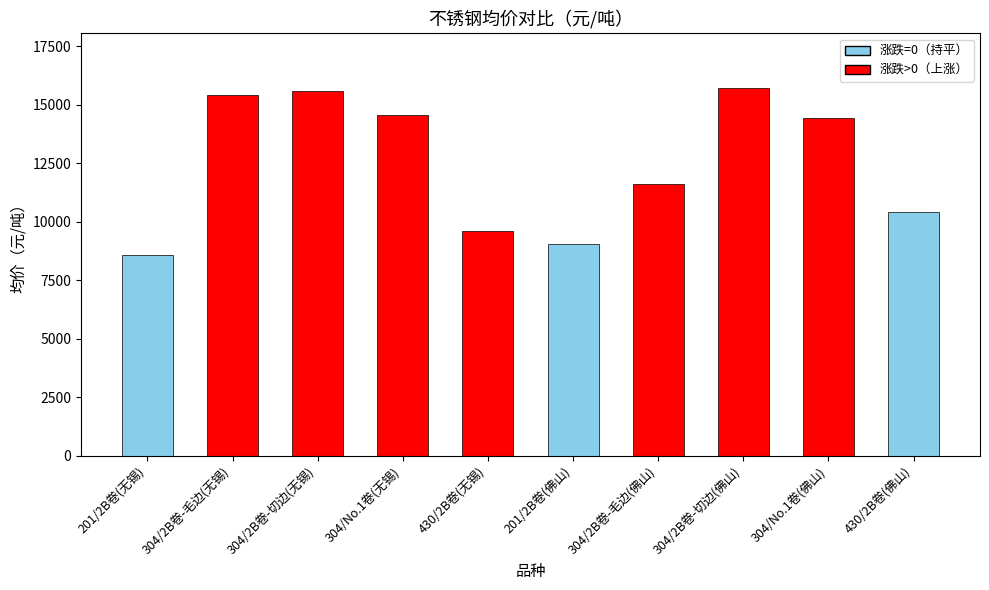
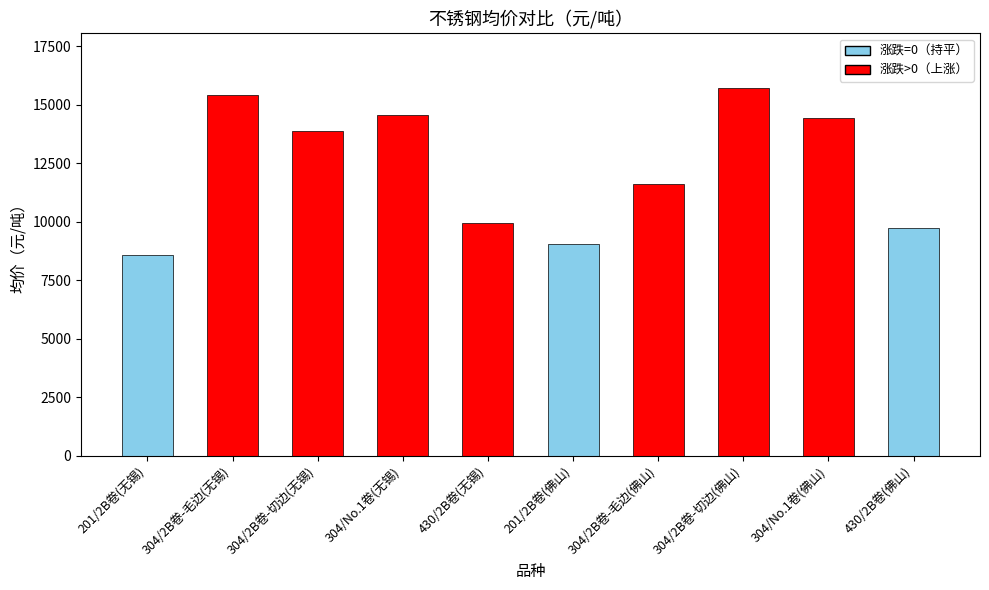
304/2B卷-切边(无锡): 15600 -> 13900
430/2B卷(无锡): 9600 -> 10000
430/2B卷(佛山): 10400 -> 9800
